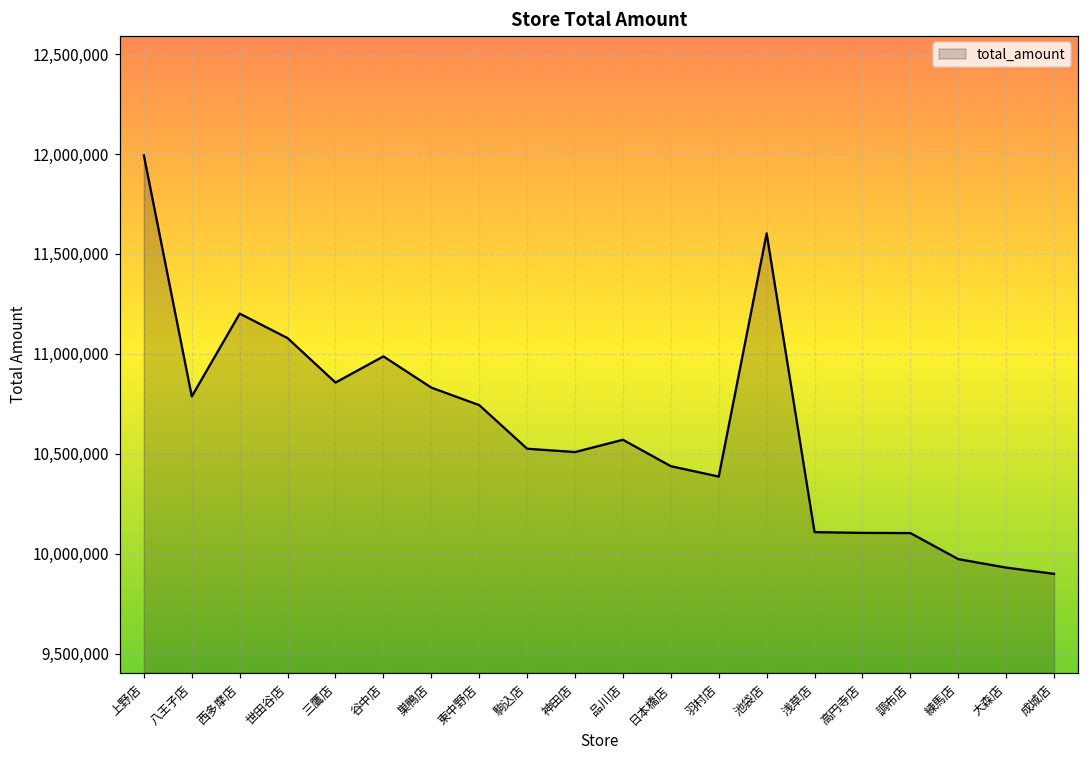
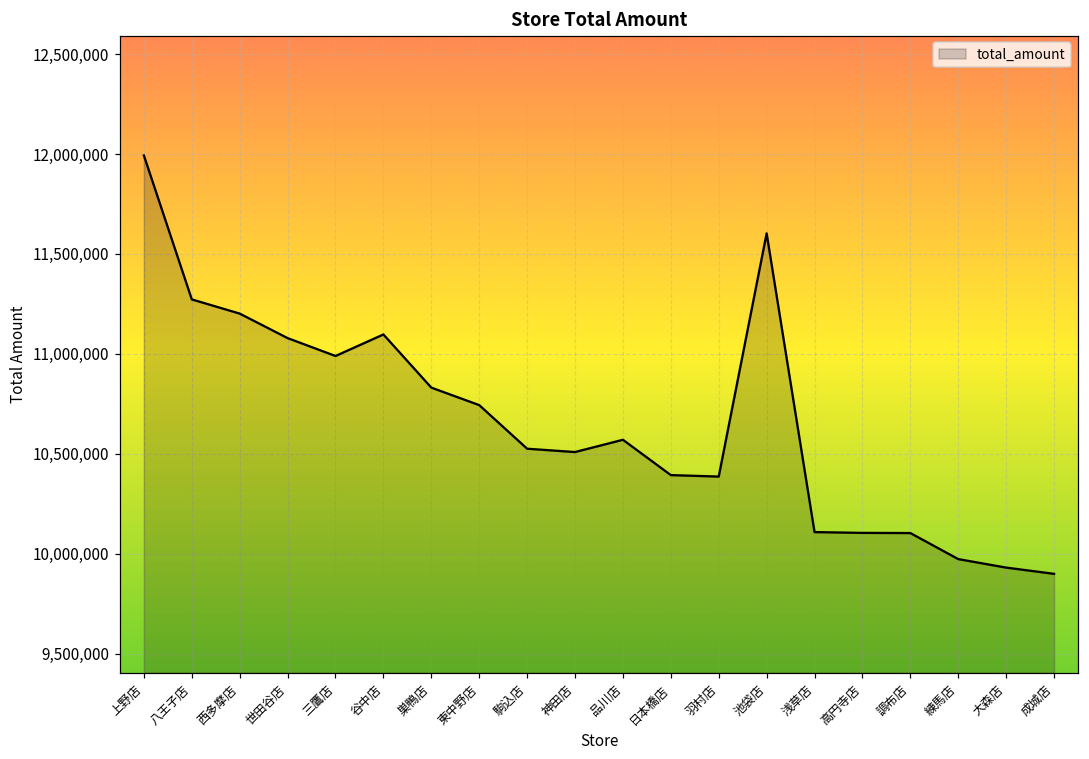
八王子店: 10,790,000 -> 11,270,000
三鷹店: 10,860,000 -> 10,990,000
谷中店: 10,990,000 -> 11,100,000
日本橋店: 10,440,000 -> 10,390,000
